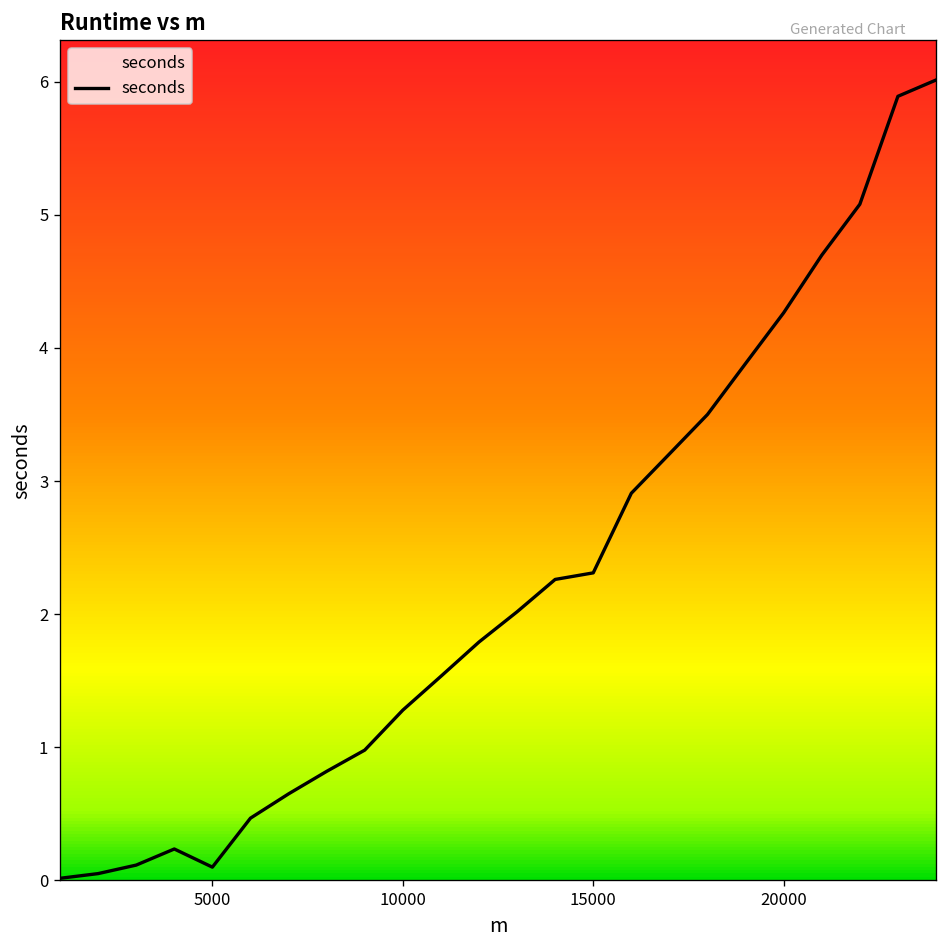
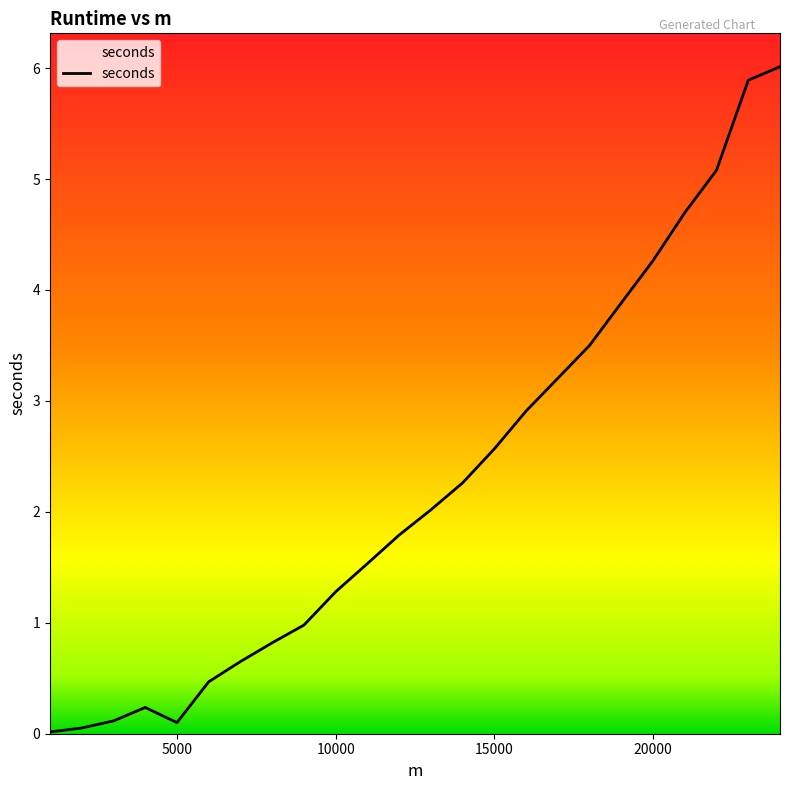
15000: 2.31 -> 2.57
